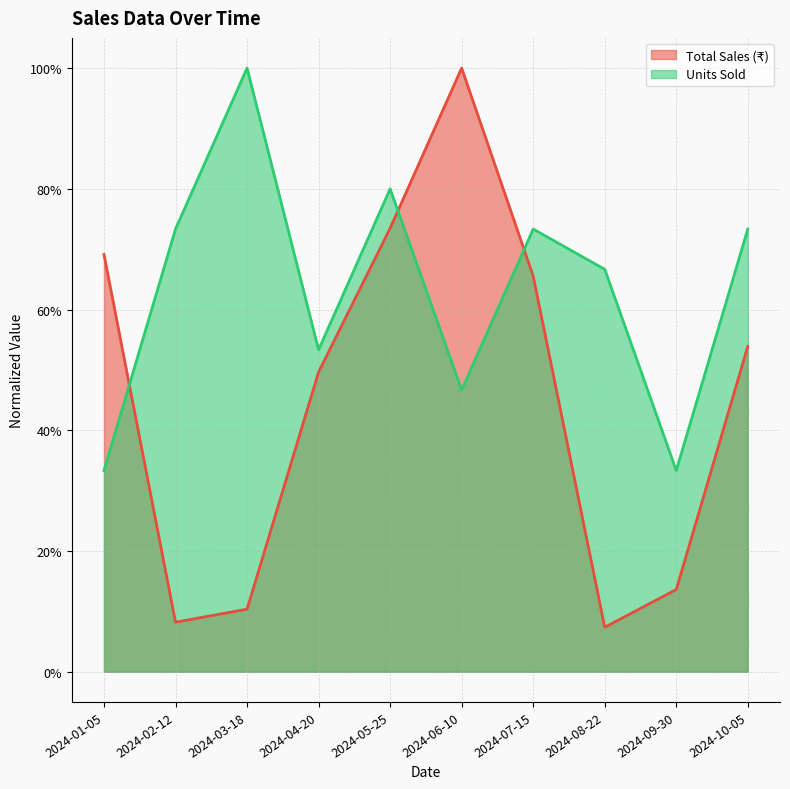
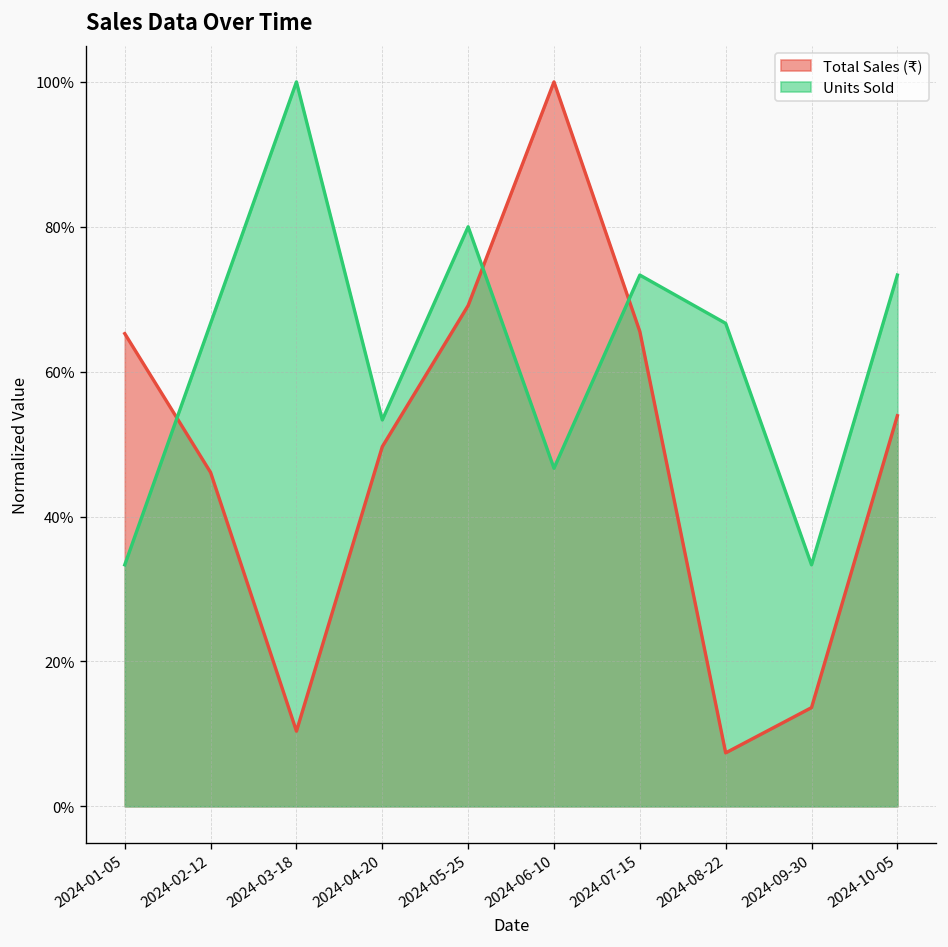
Total Sales (₹), 2024-01-05: 69% -> 65%
Total Sales (₹), 2024-02-12: 8% -> 46%
Units Sold, 2024-02-12: 73% -> 67%
Total Sales (₹), 2024-05-25: 73% -> 69%
